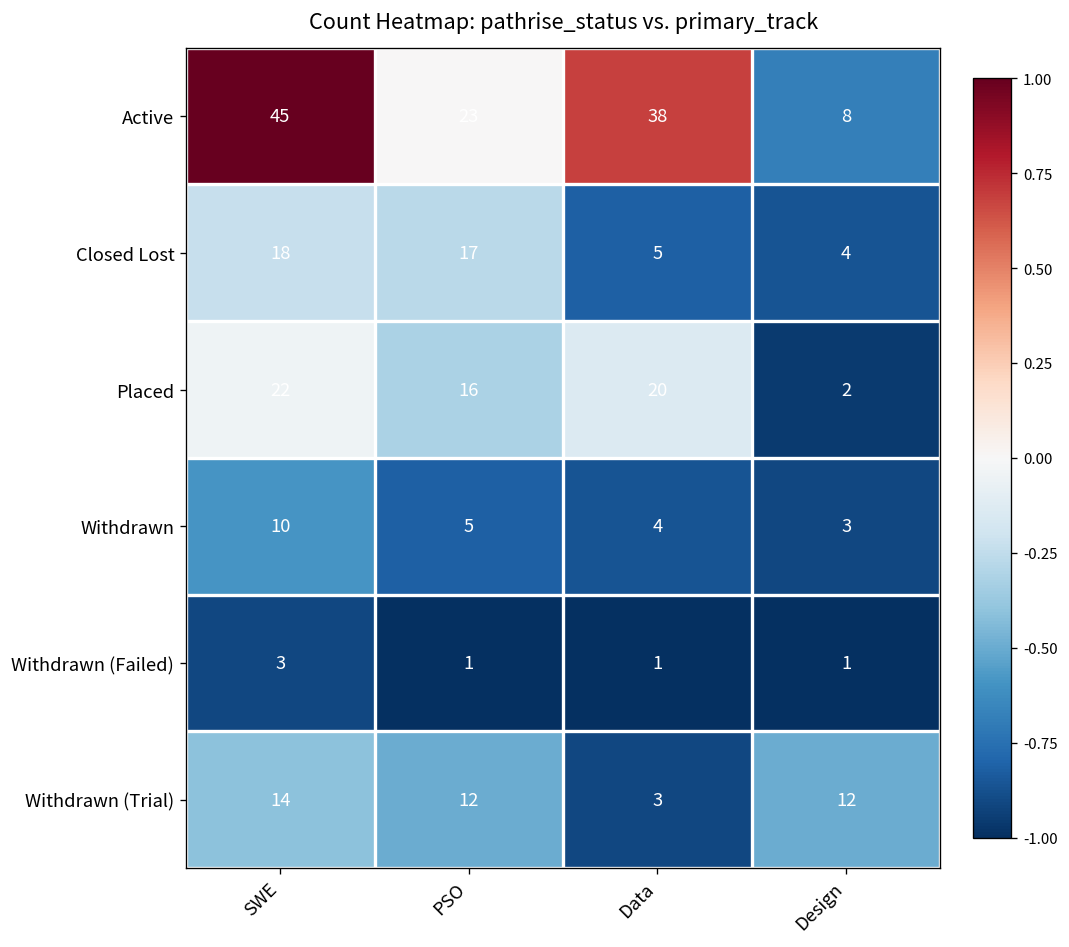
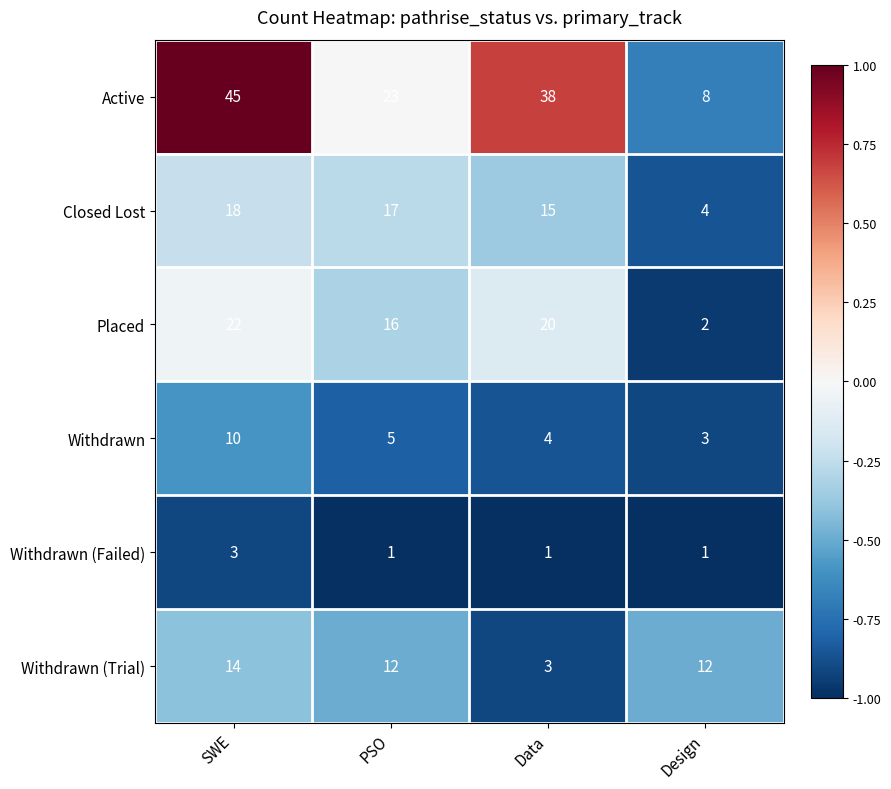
Closed Lost, Data: 5 -> 15
